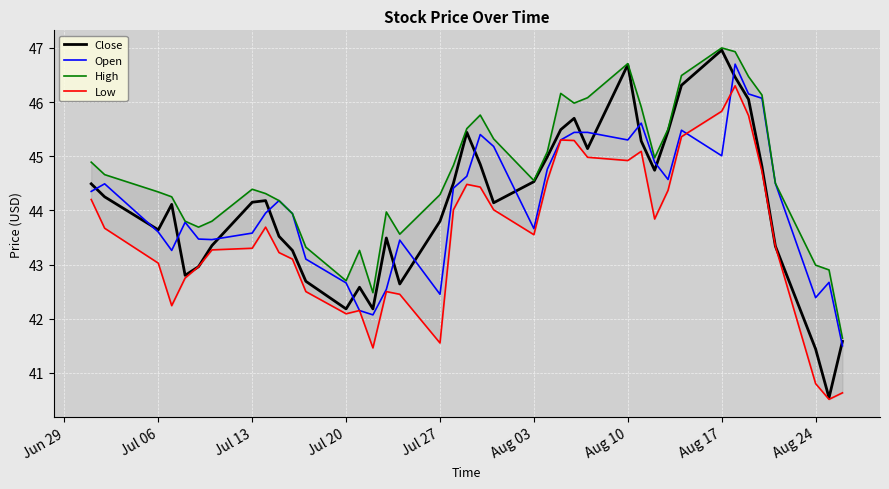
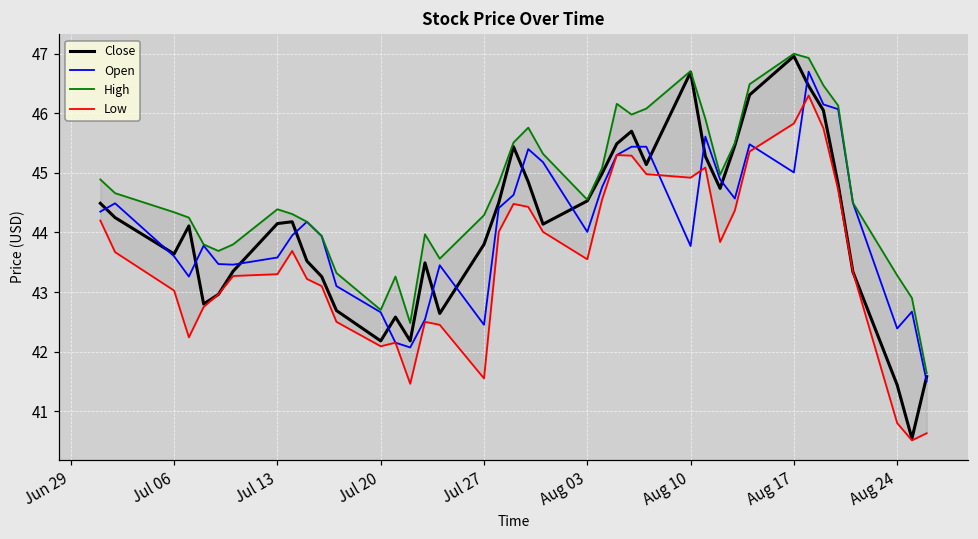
Open, Aug 03: 43.7 -> 44.0
Open, Aug 10: 45.3 -> 43.8
High, Aug 24: 43.0 -> 43.3
